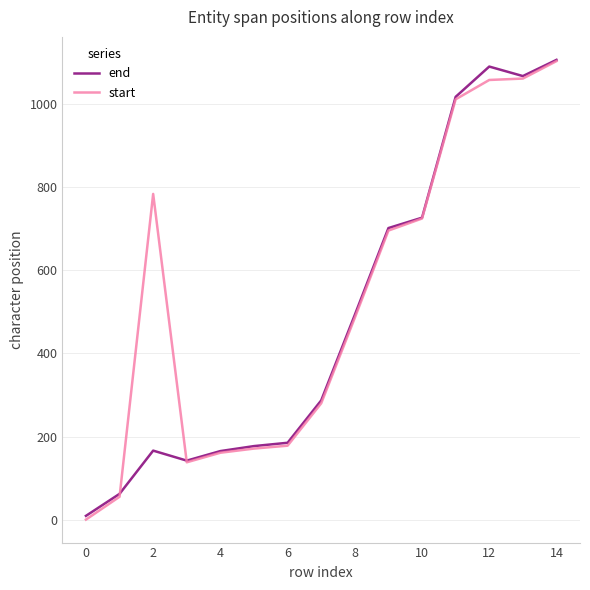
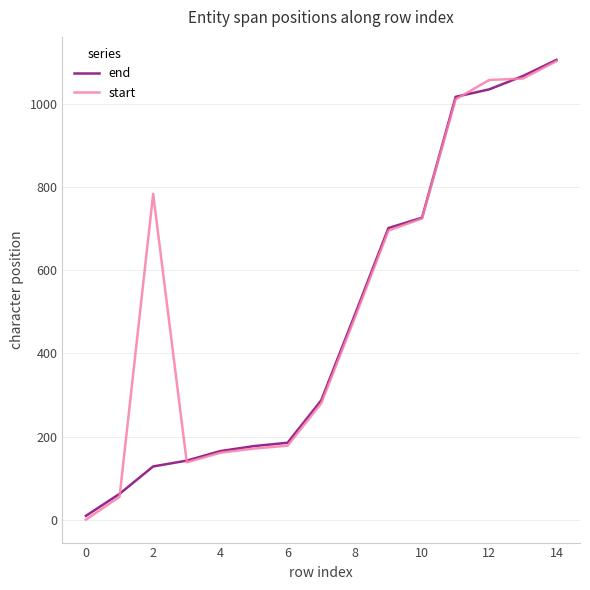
end, 2: 170 -> 130
end, 12: 1090 -> 1040
